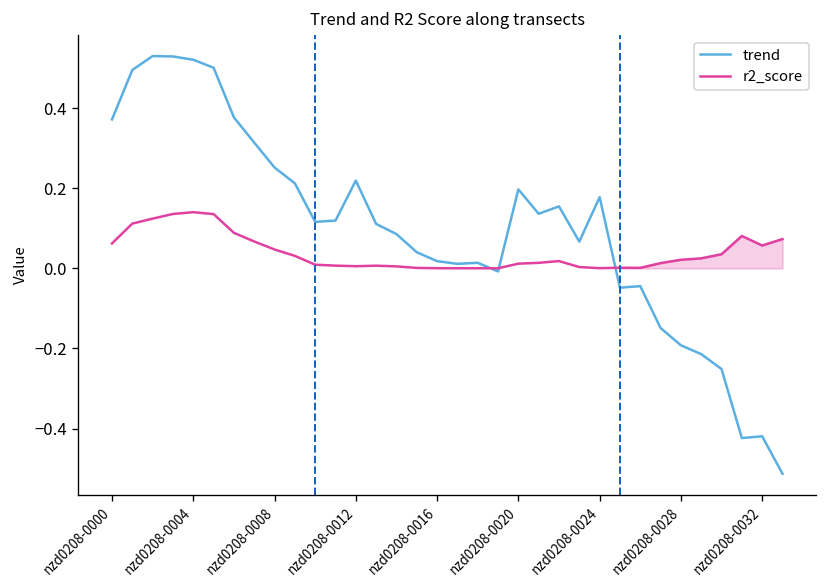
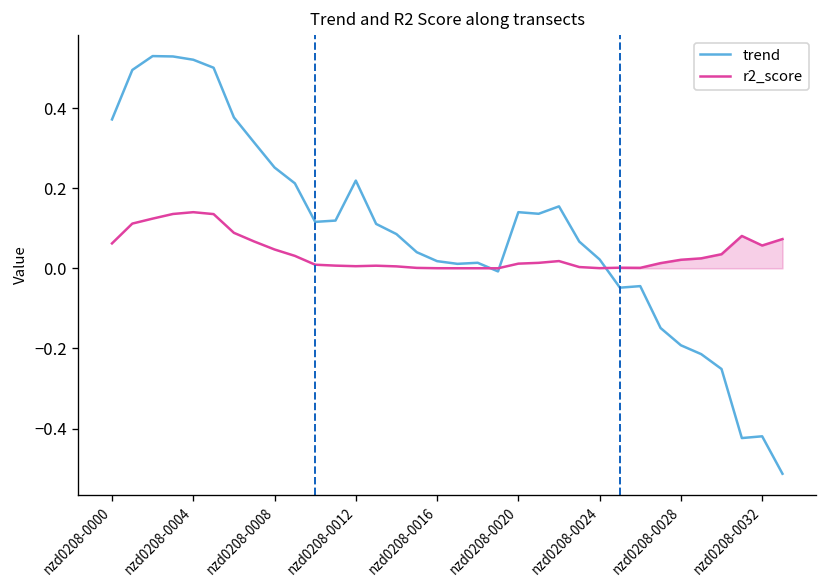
trend, nzd0208-0020: 0.20 -> 0.14
trend, nzd0208-0024: 0.18 -> 0.02
